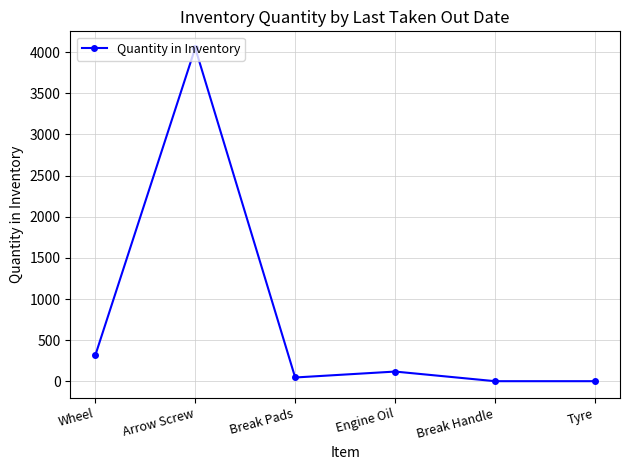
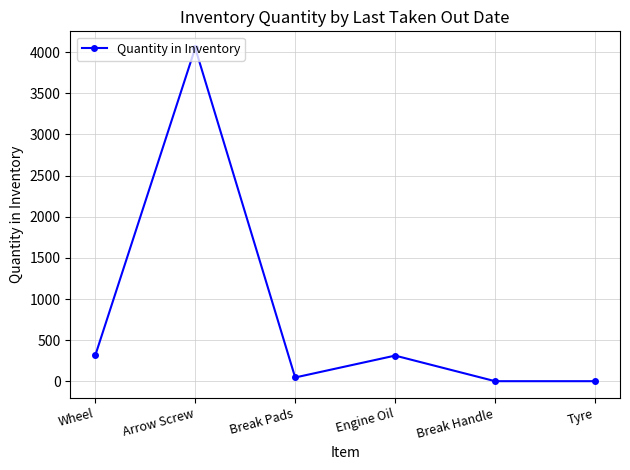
Engine Oil: 100 -> 300
